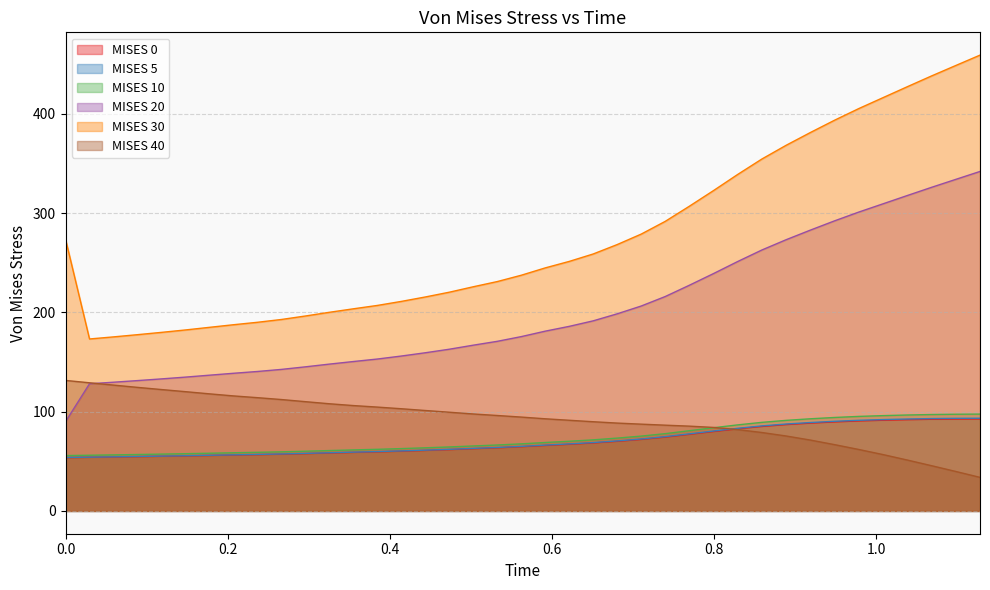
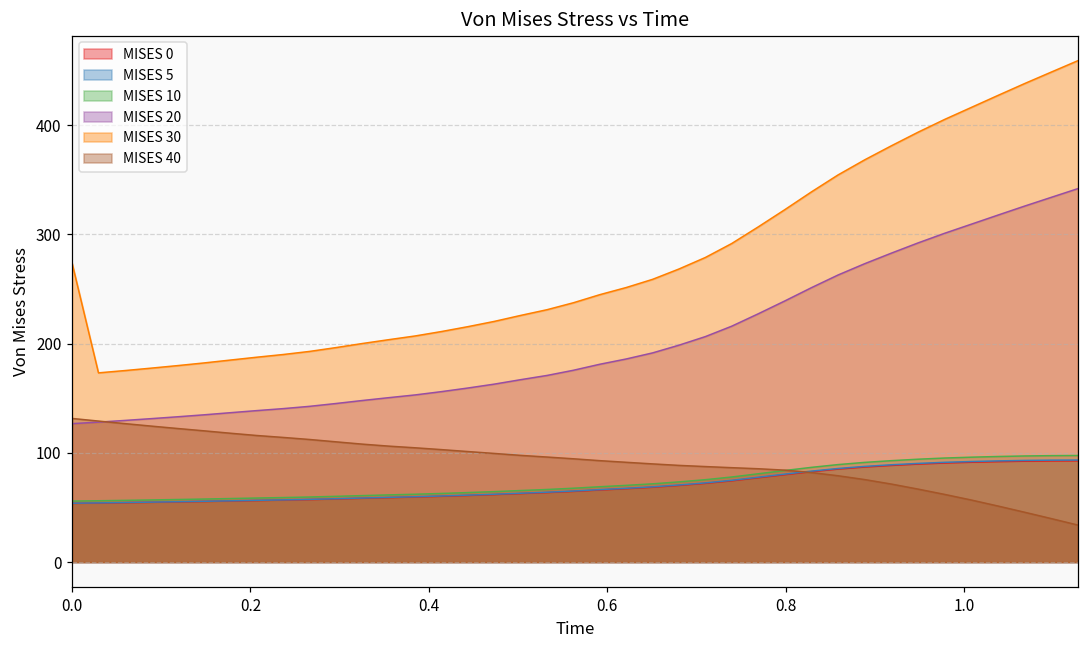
MISES 20, 0.0: 90 -> 130
